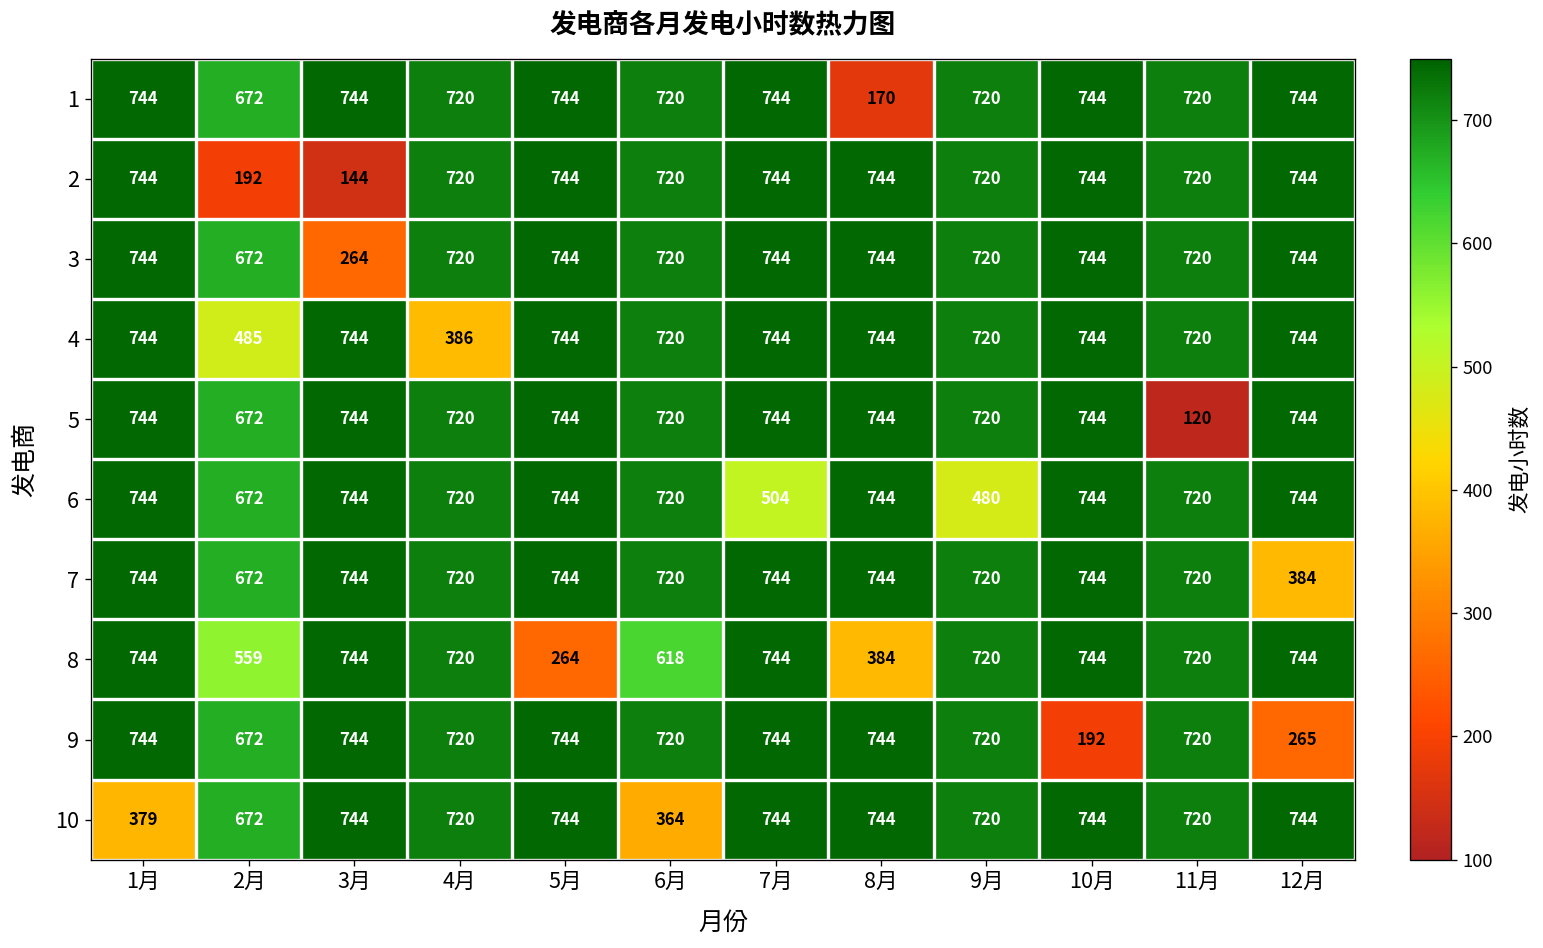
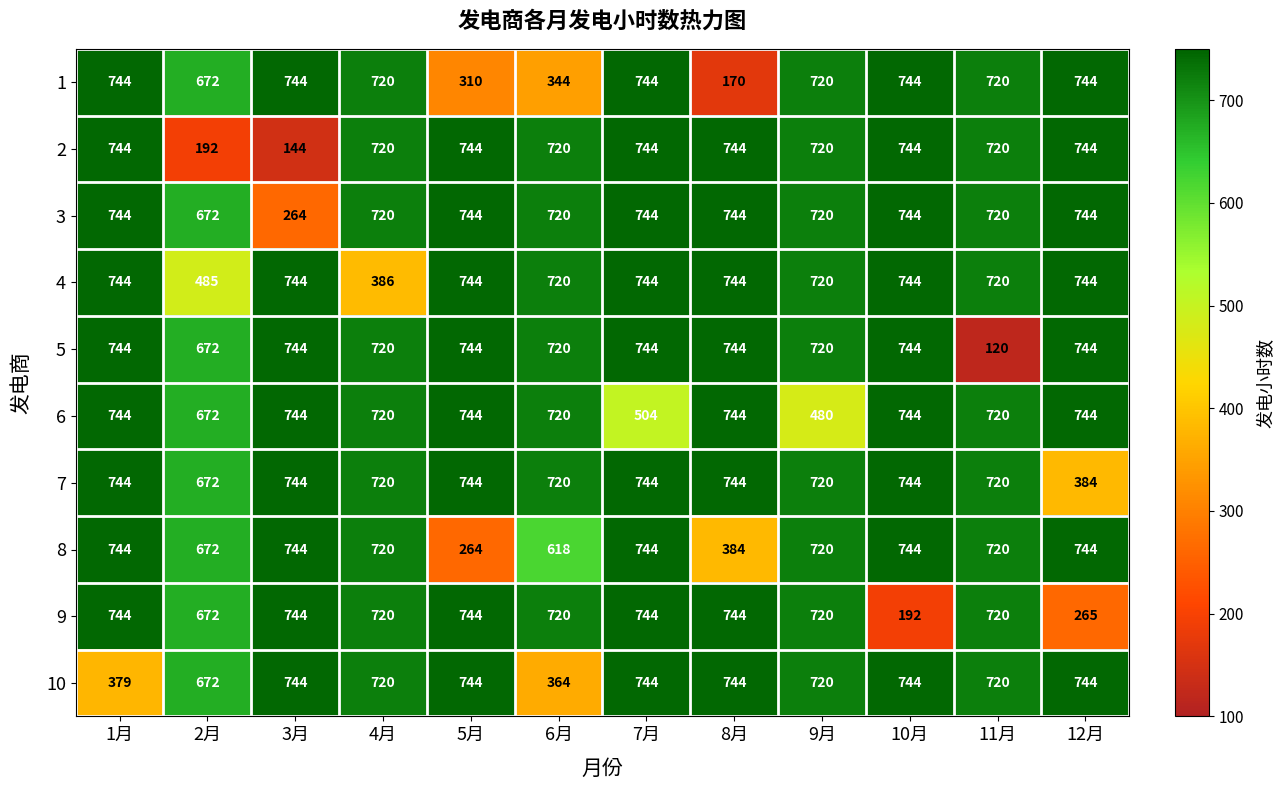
1, 5月: 744 -> 310
1, 6月: 720 -> 344
8, 2月: 559 -> 672
